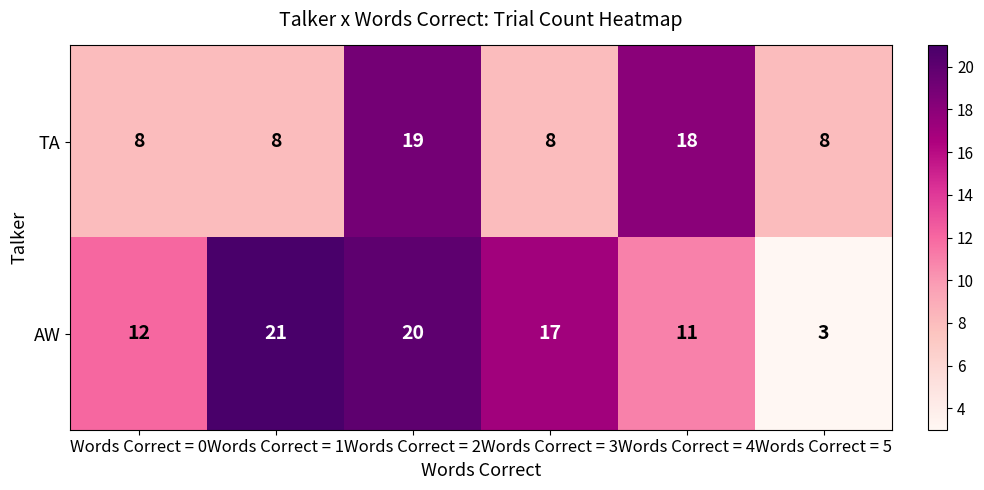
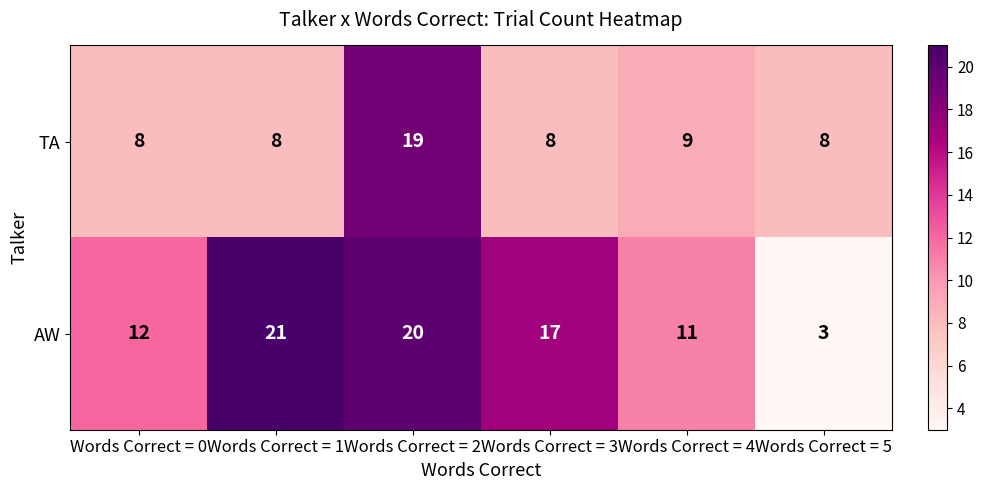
TA, Words Correct = 4: 18 -> 9
